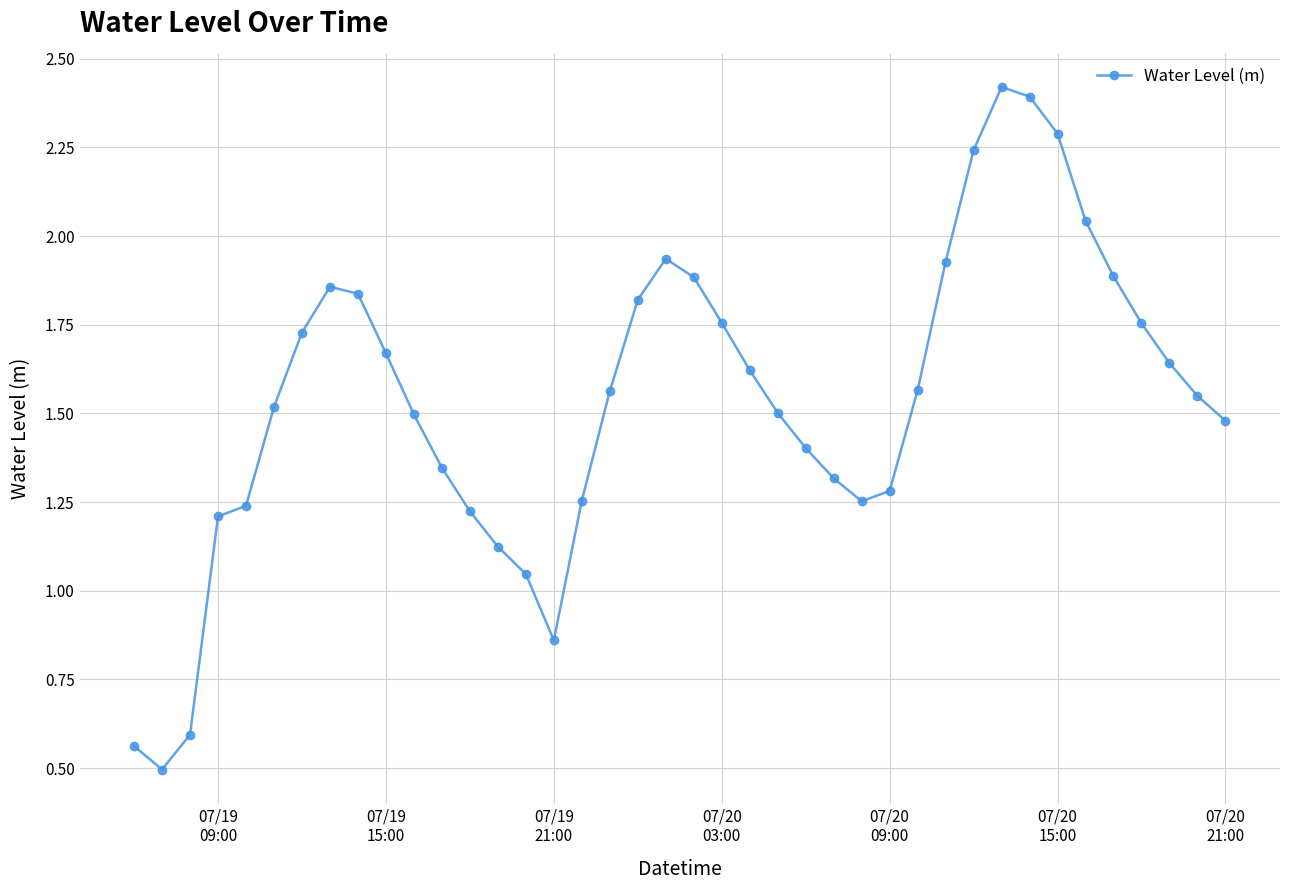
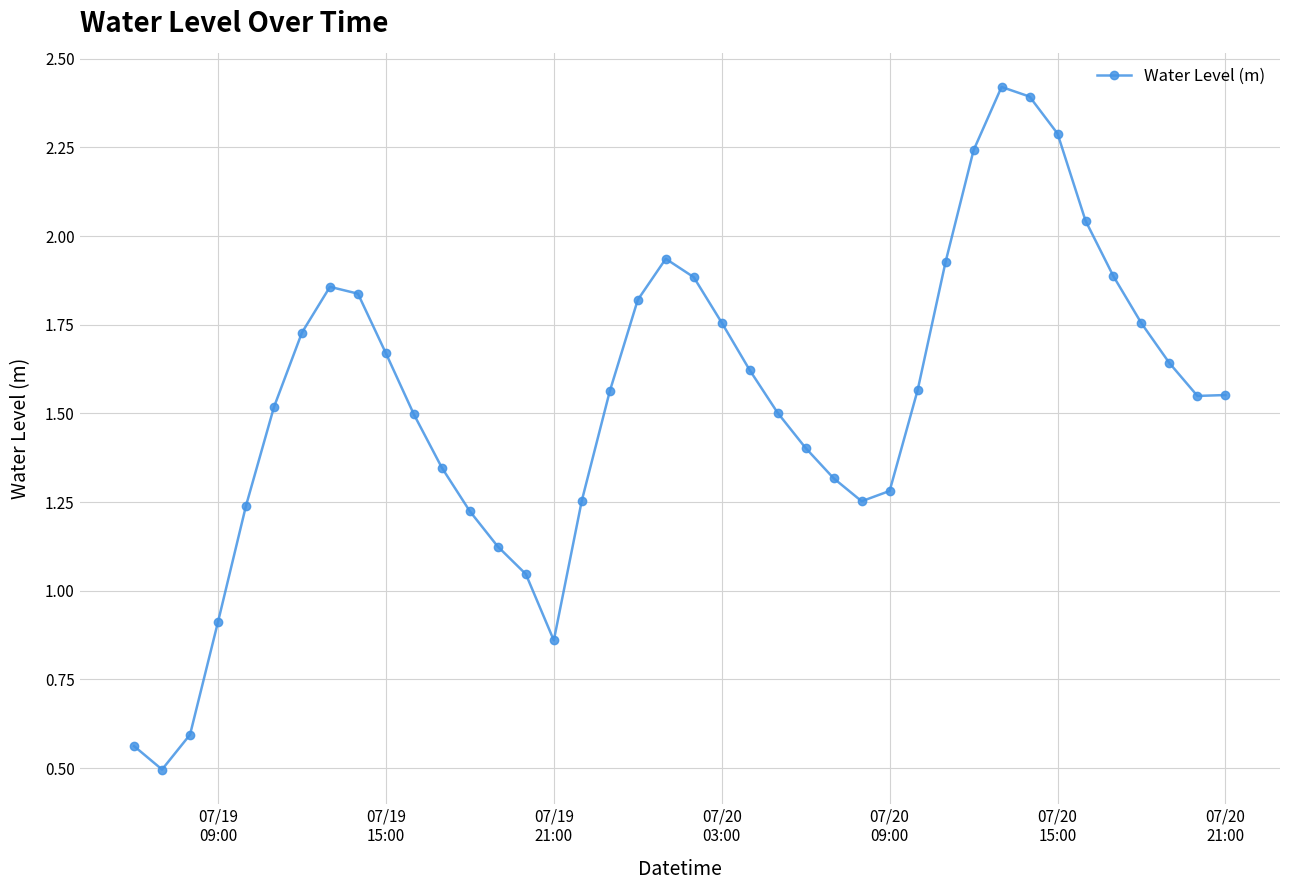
07/19 09:00: 1.21 -> 0.91
07/20 21:00: 1.48 -> 1.55
